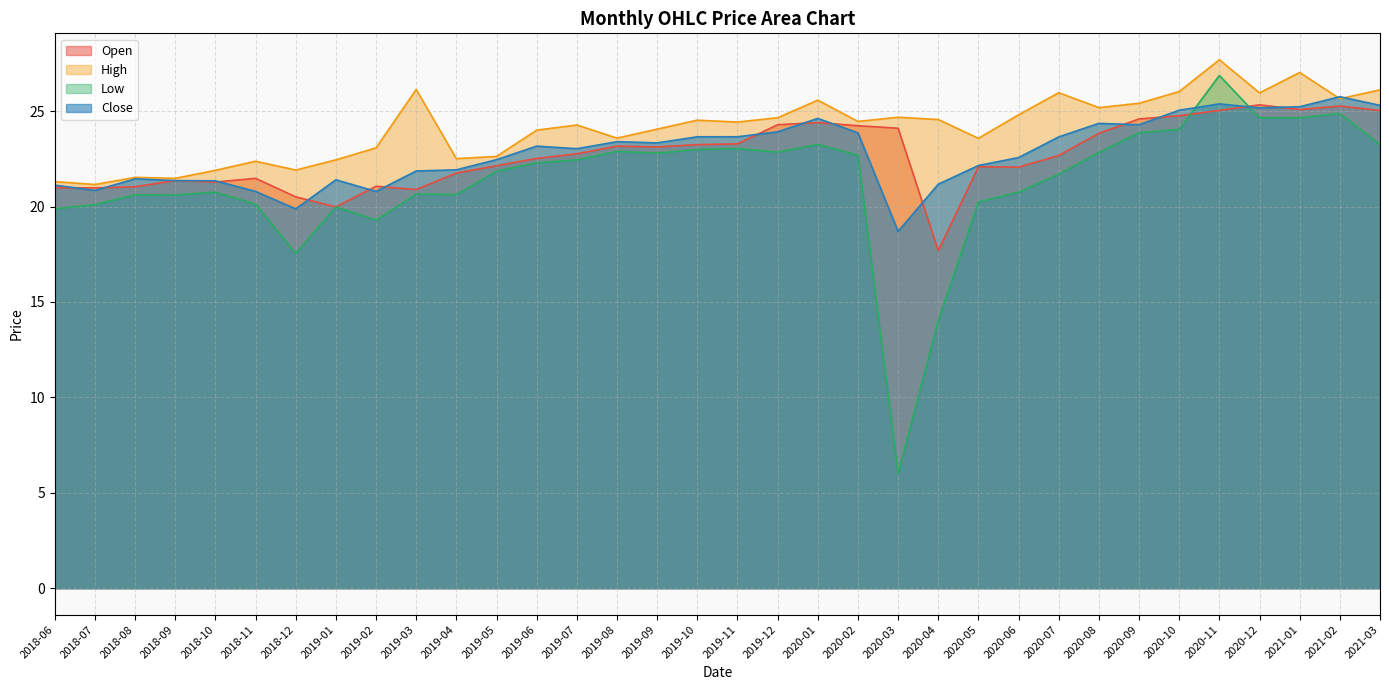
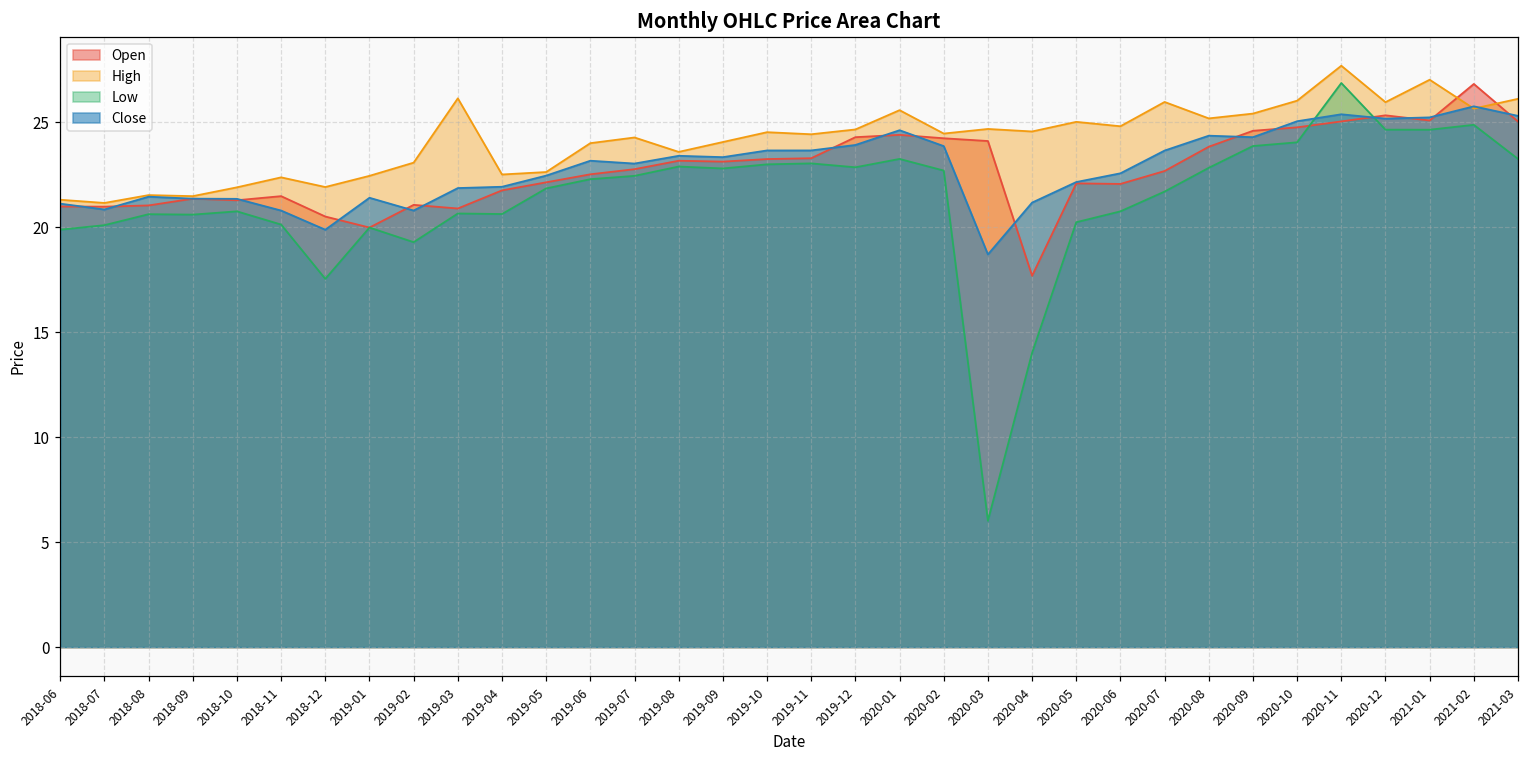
High, 2020-05: 23.6 -> 25.0
Open, 2021-02: 25.3 -> 26.8
